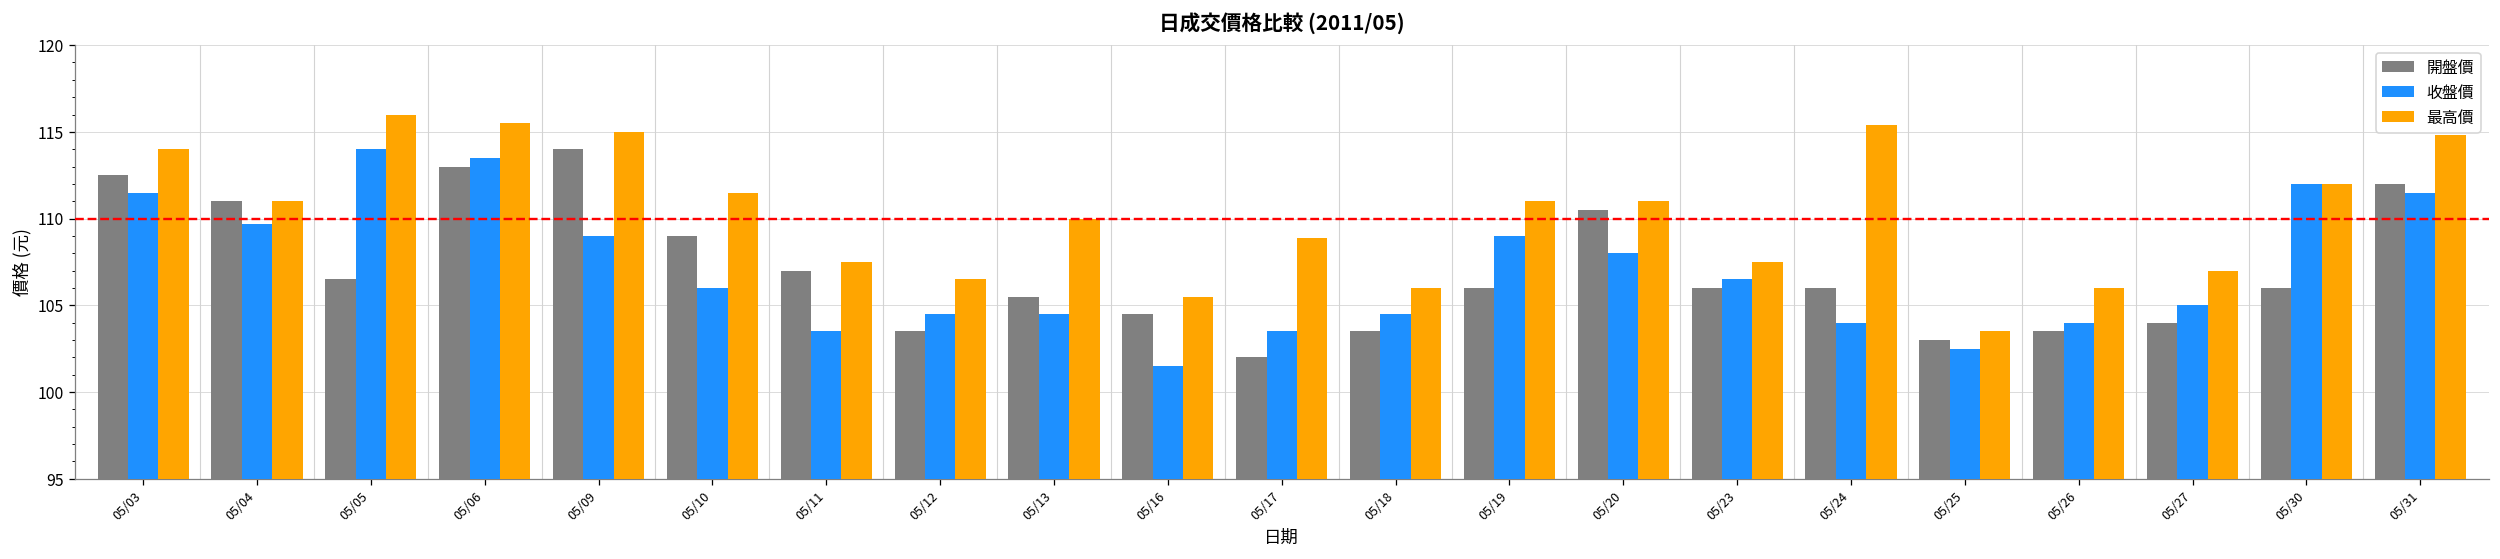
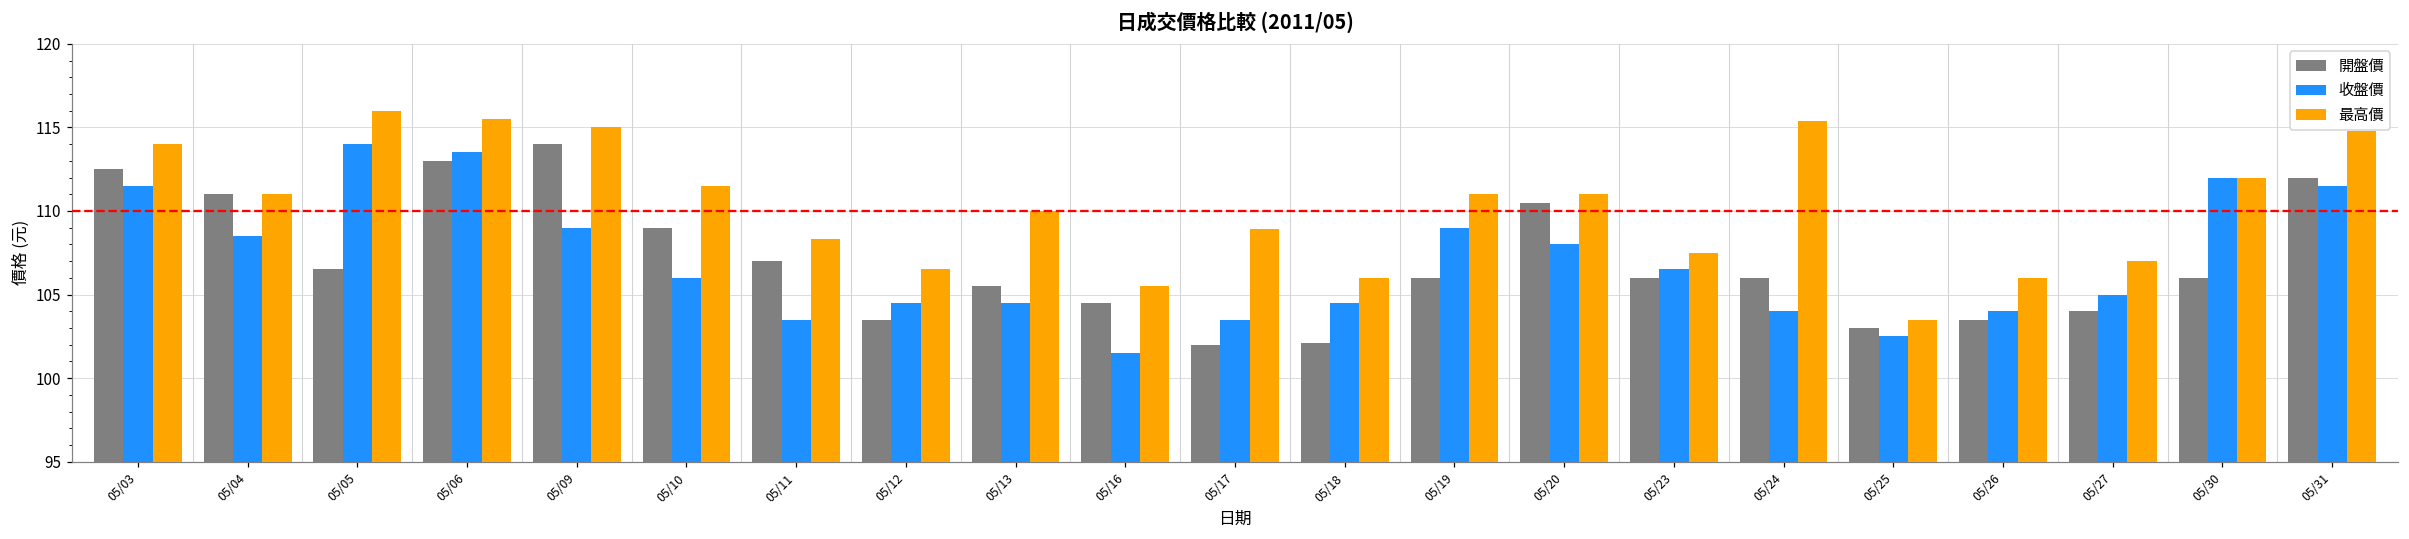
收盤價, 05/04: 109.7 -> 108.5
最高價, 05/11: 107.5 -> 108.3
開盤價, 05/18: 103.5 -> 102.1
